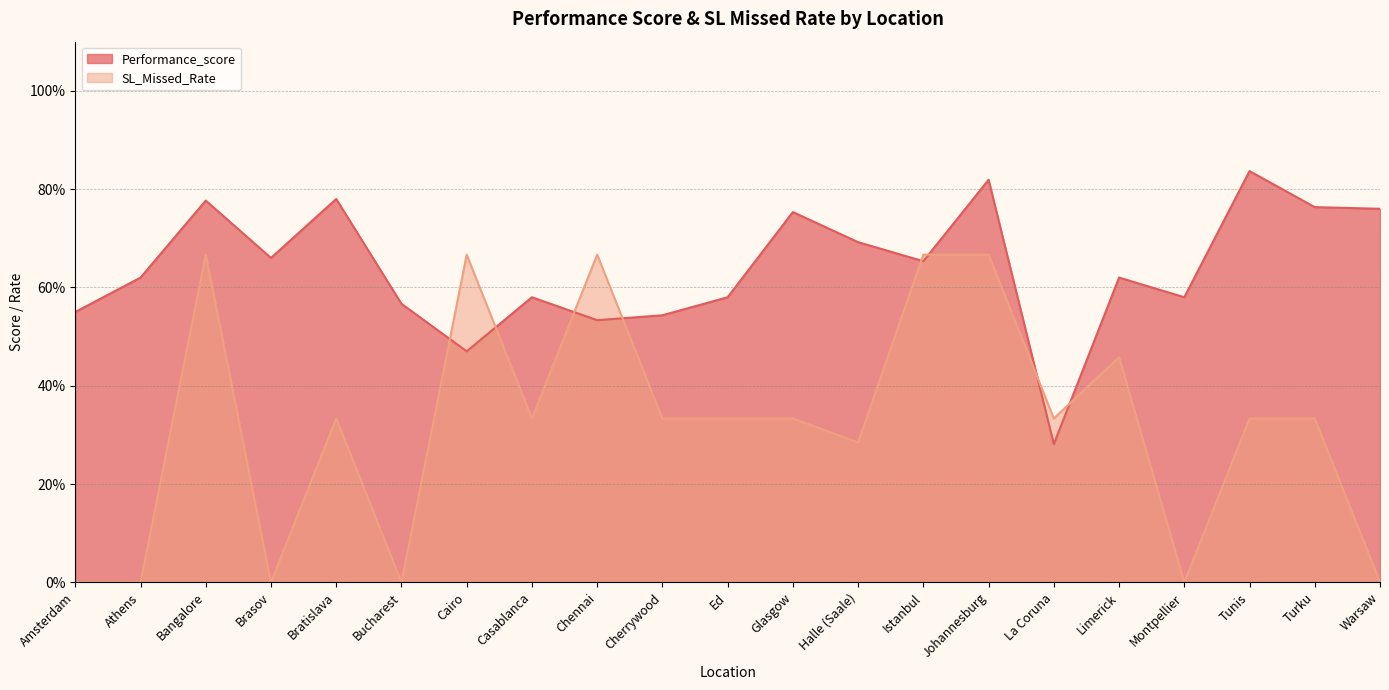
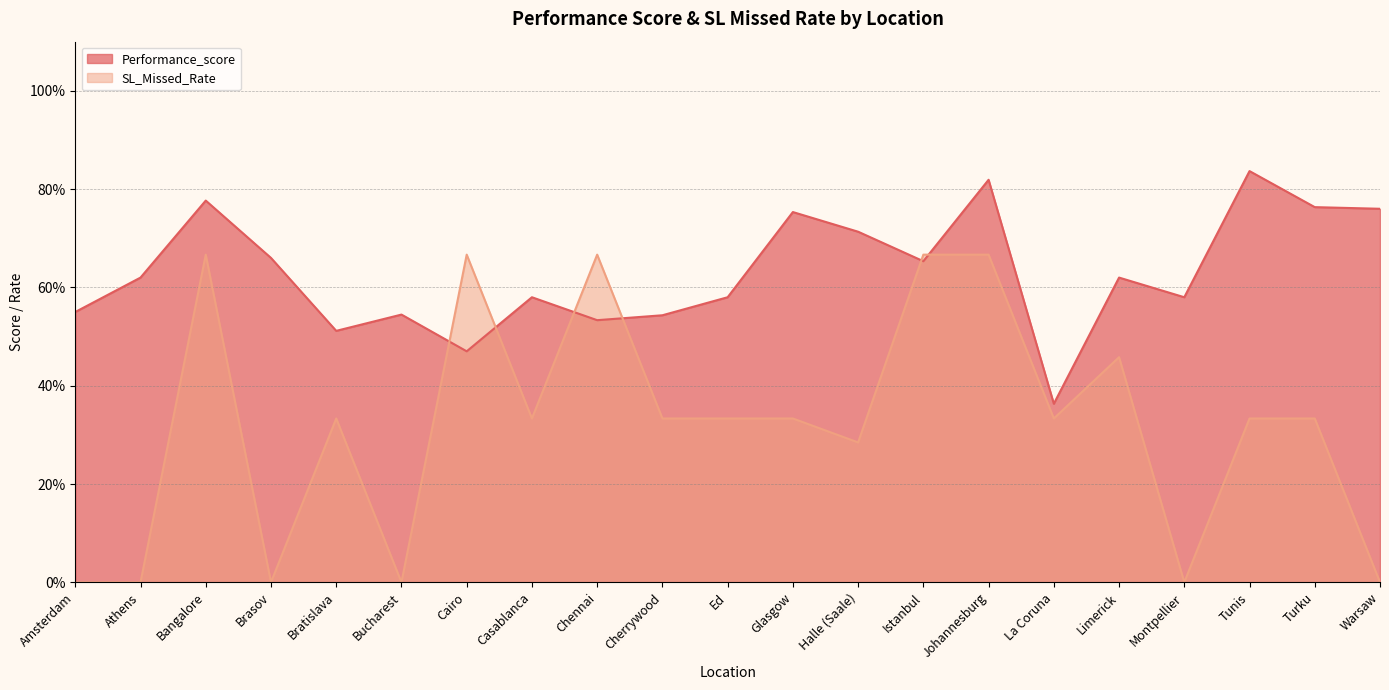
Performance_score, Bratislava: 78% -> 51%
Performance_score, Bucharest: 57% -> 54%
Performance_score, Halle (Saale): 69% -> 71%
Performance_score, La Coruna: 28% -> 36%
